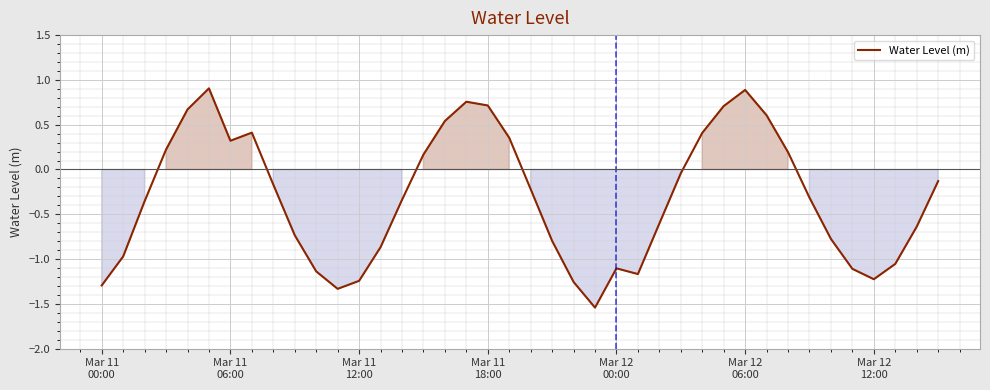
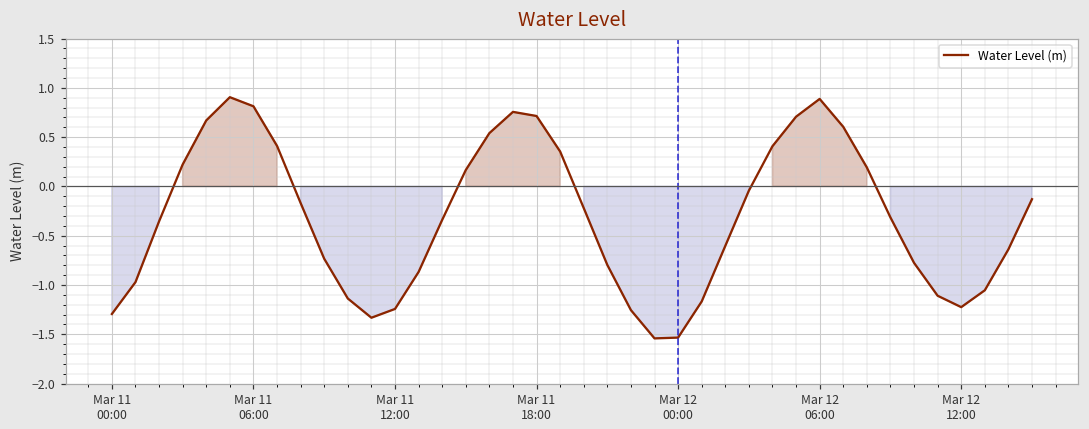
Mar 11 06:00: 0.3 -> 0.8
Mar 12 00:00: -1.1 -> -1.5
